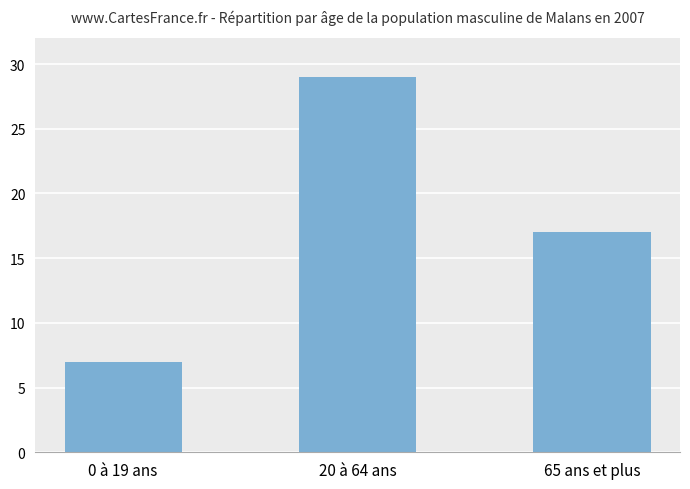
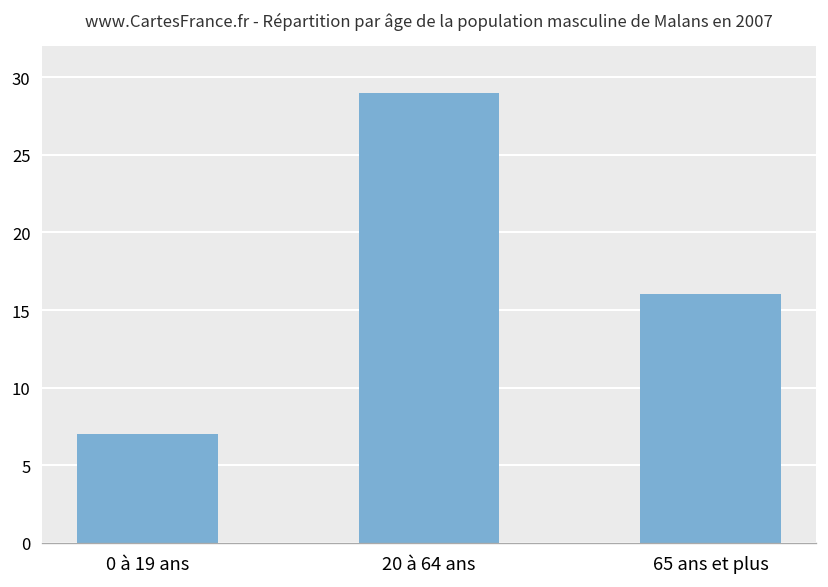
65 ans et plus: 17 -> 16
